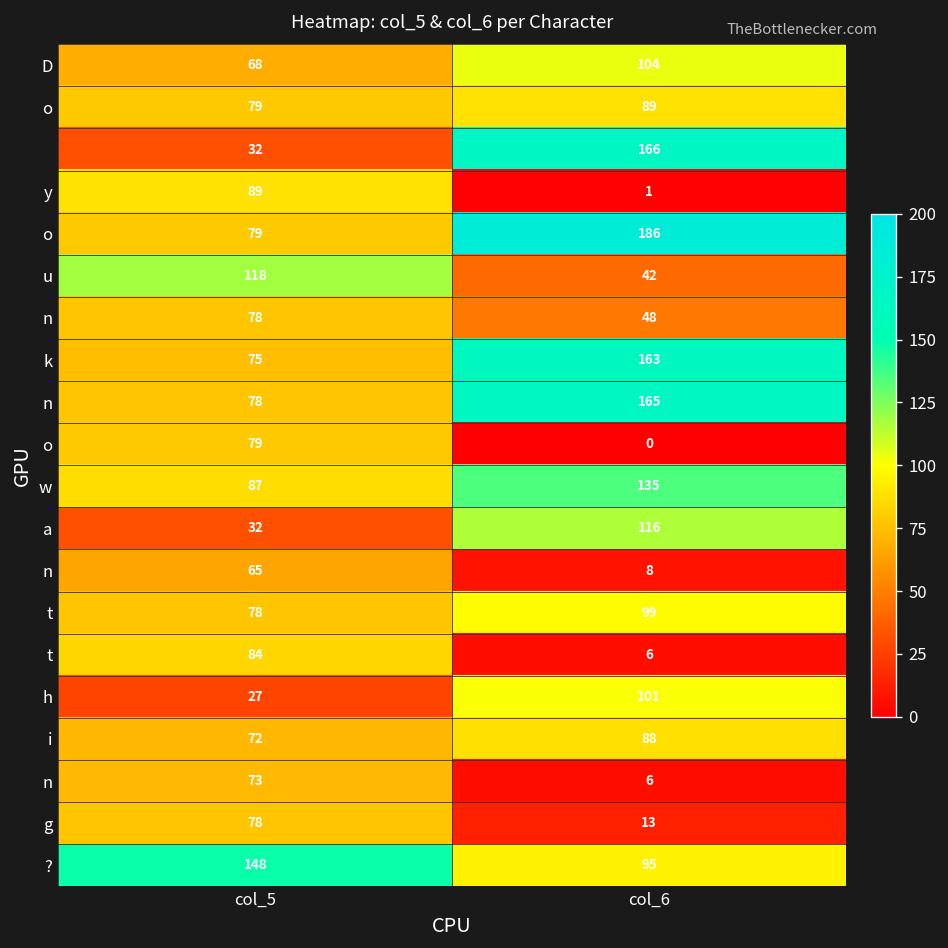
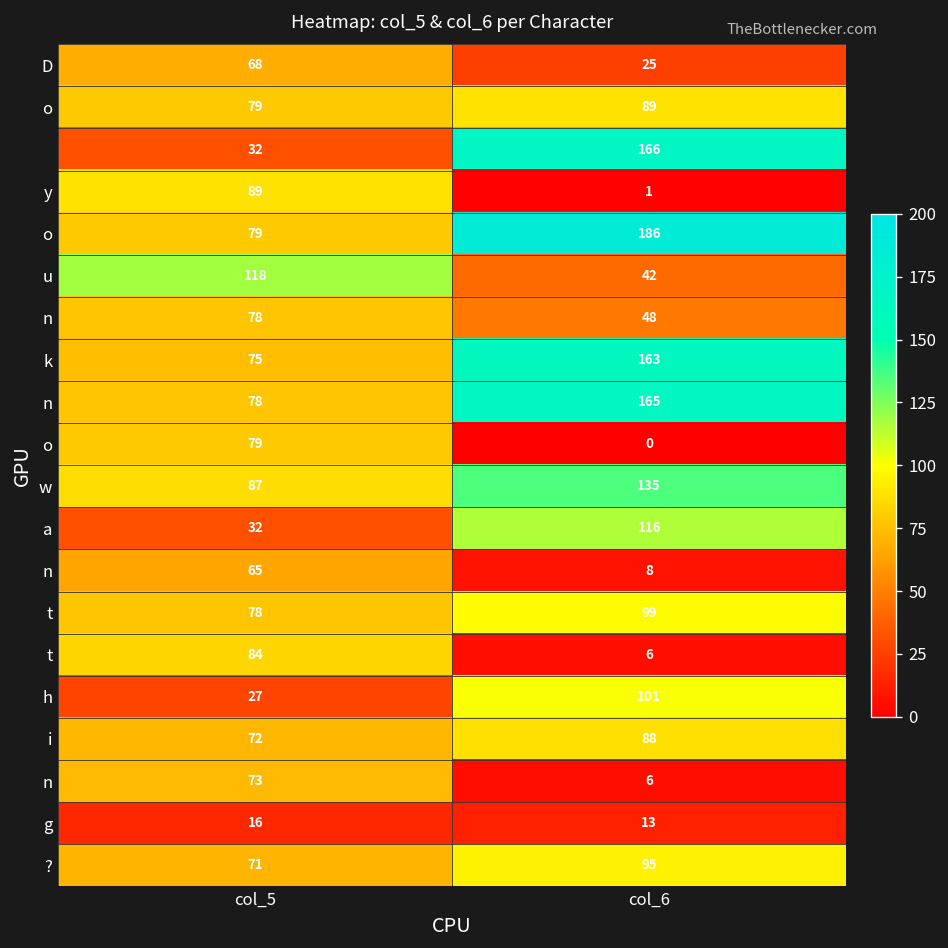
D, col_6: 104 -> 25
g, col_5: 78 -> 16
?, col_5: 148 -> 71
